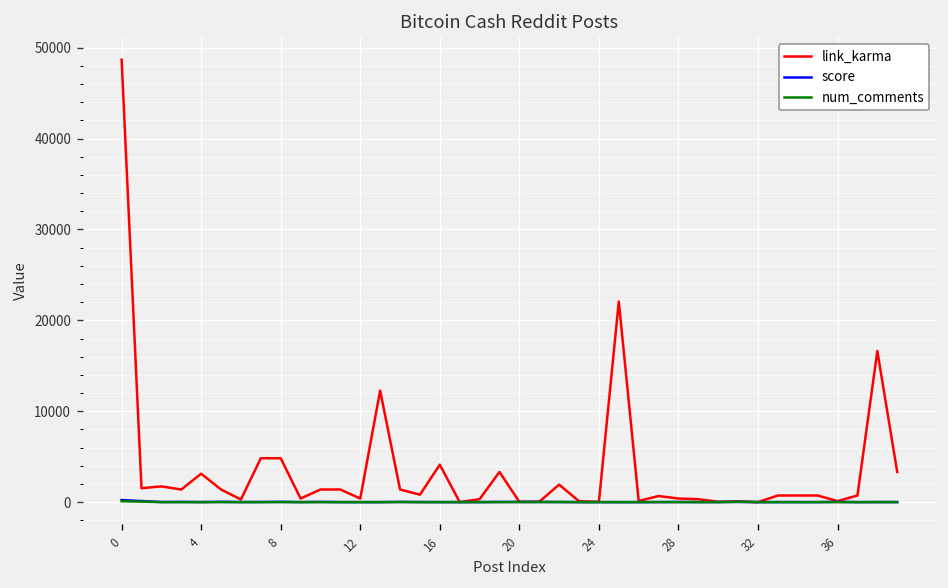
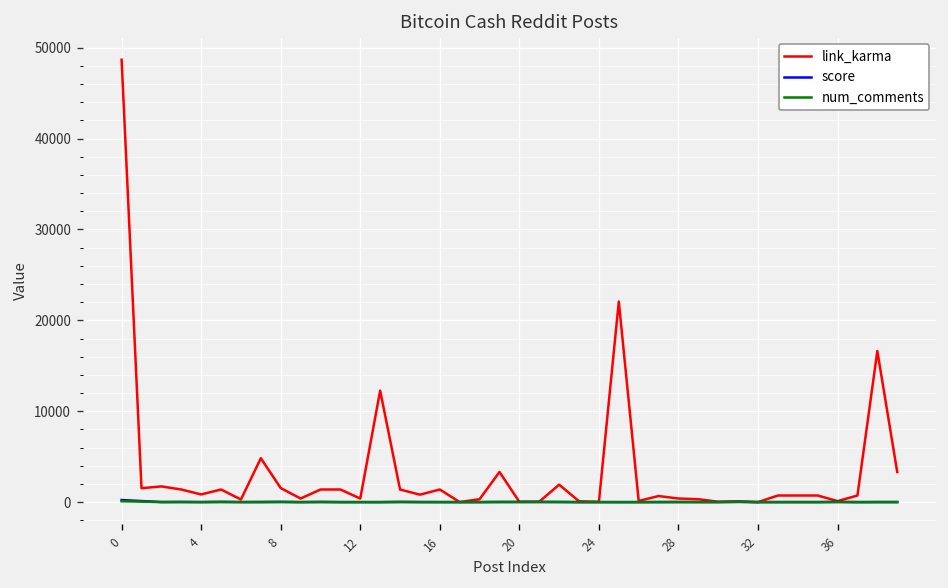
link_karma, 4: 3000 -> 1000
link_karma, 8: 5000 -> 2000
link_karma, 16: 4000 -> 1000
